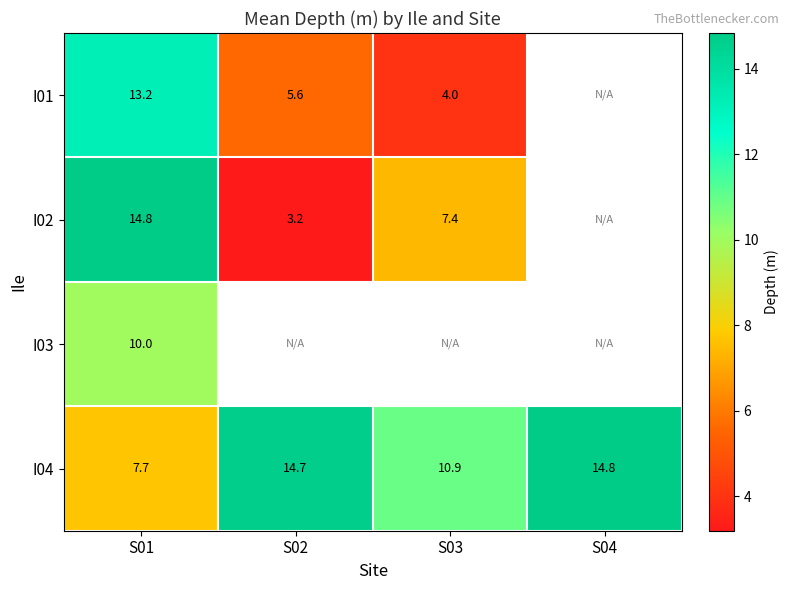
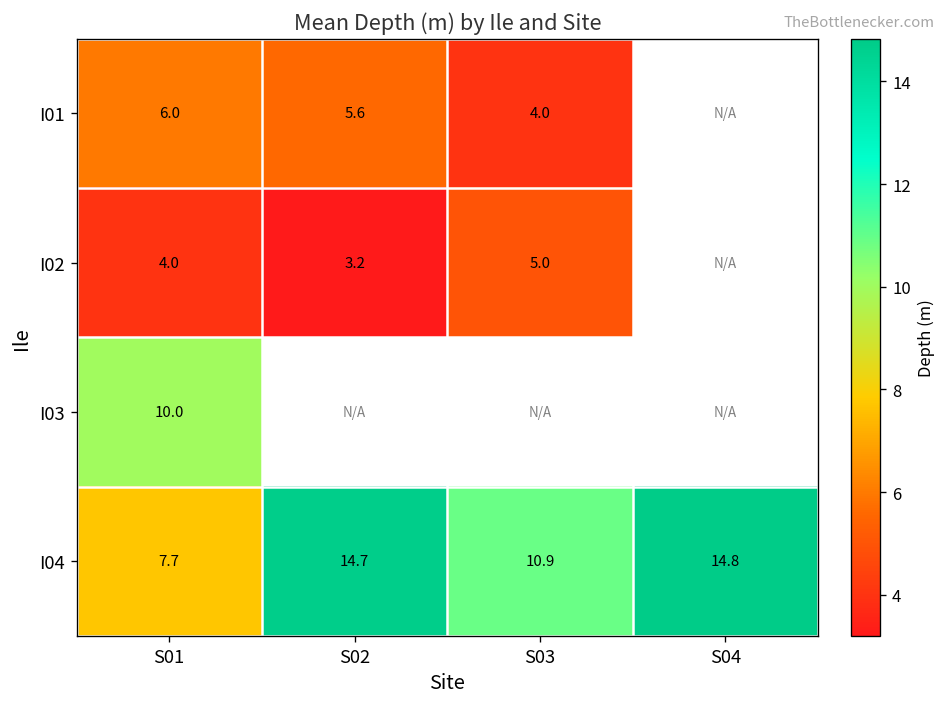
I01, S01: 13.2 -> 6.0
I02, S01: 14.8 -> 4.0
I02, S03: 7.4 -> 5.0
